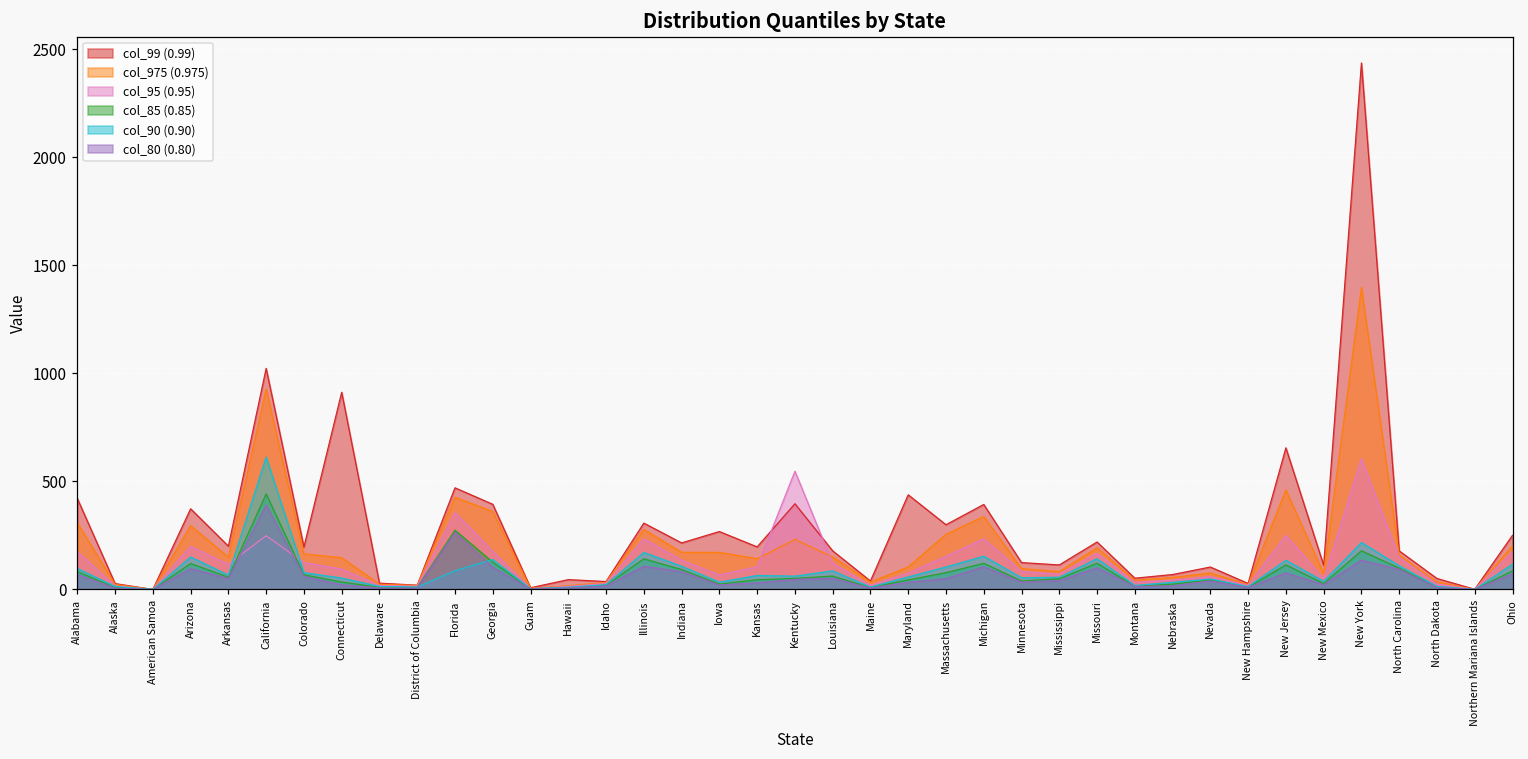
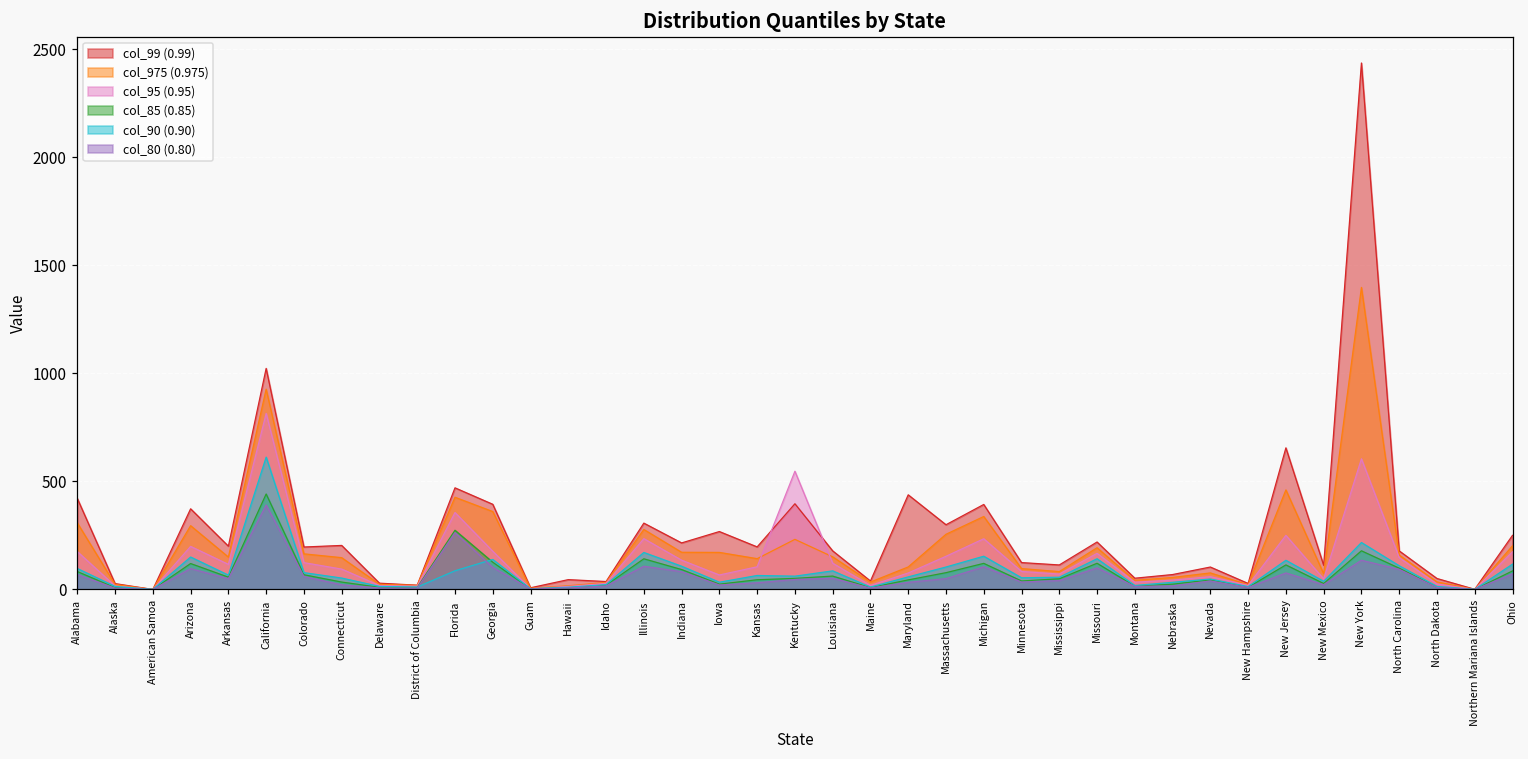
col_95 (0.95), California: 250 -> 810
col_99 (0.99), Connecticut: 910 -> 200
